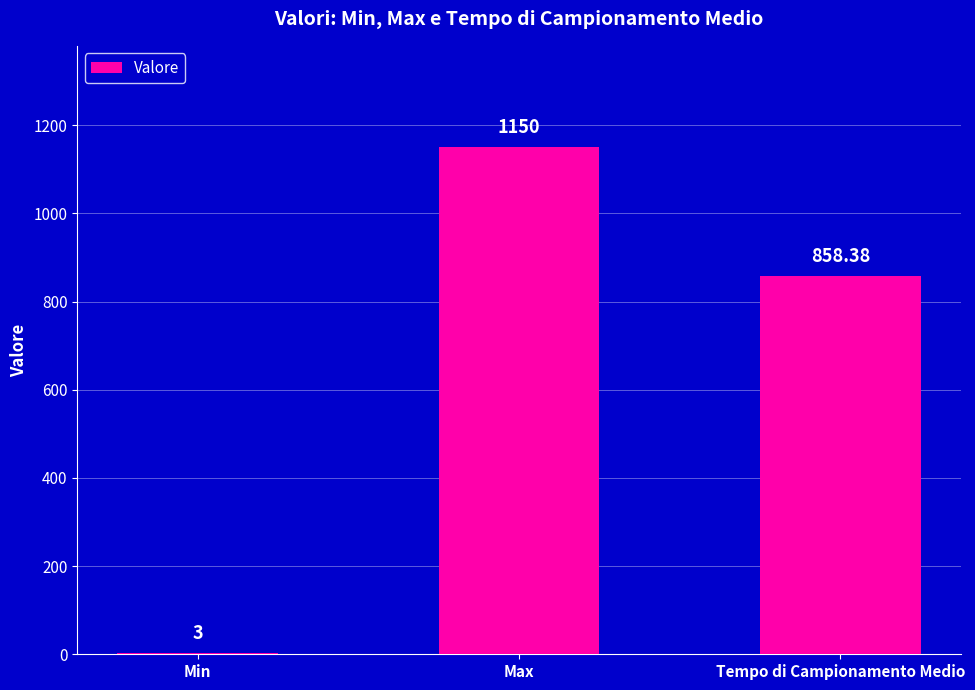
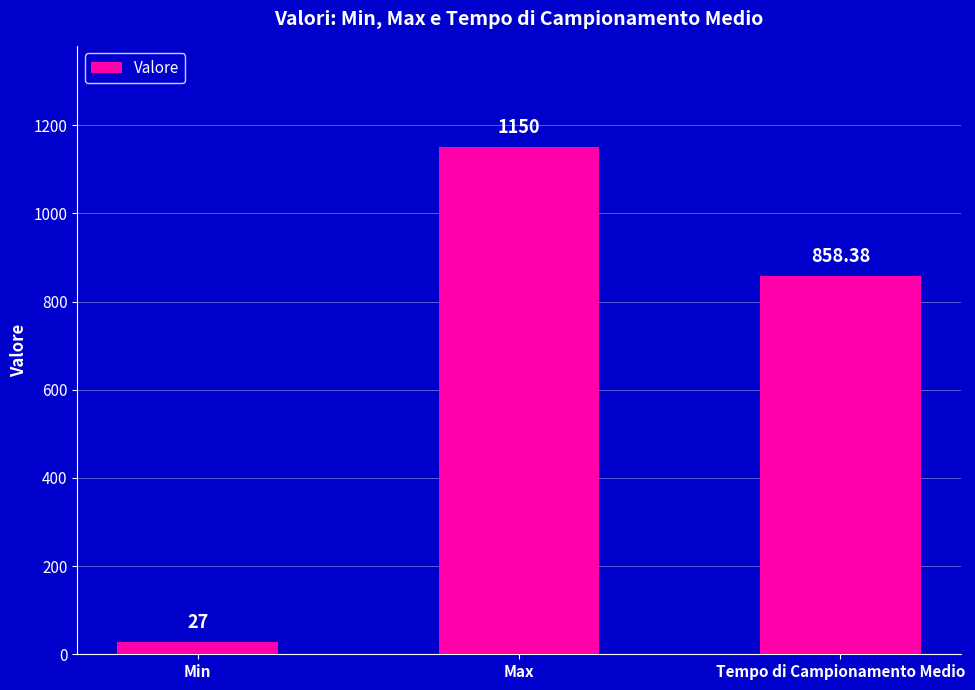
Min: 3 -> 27
